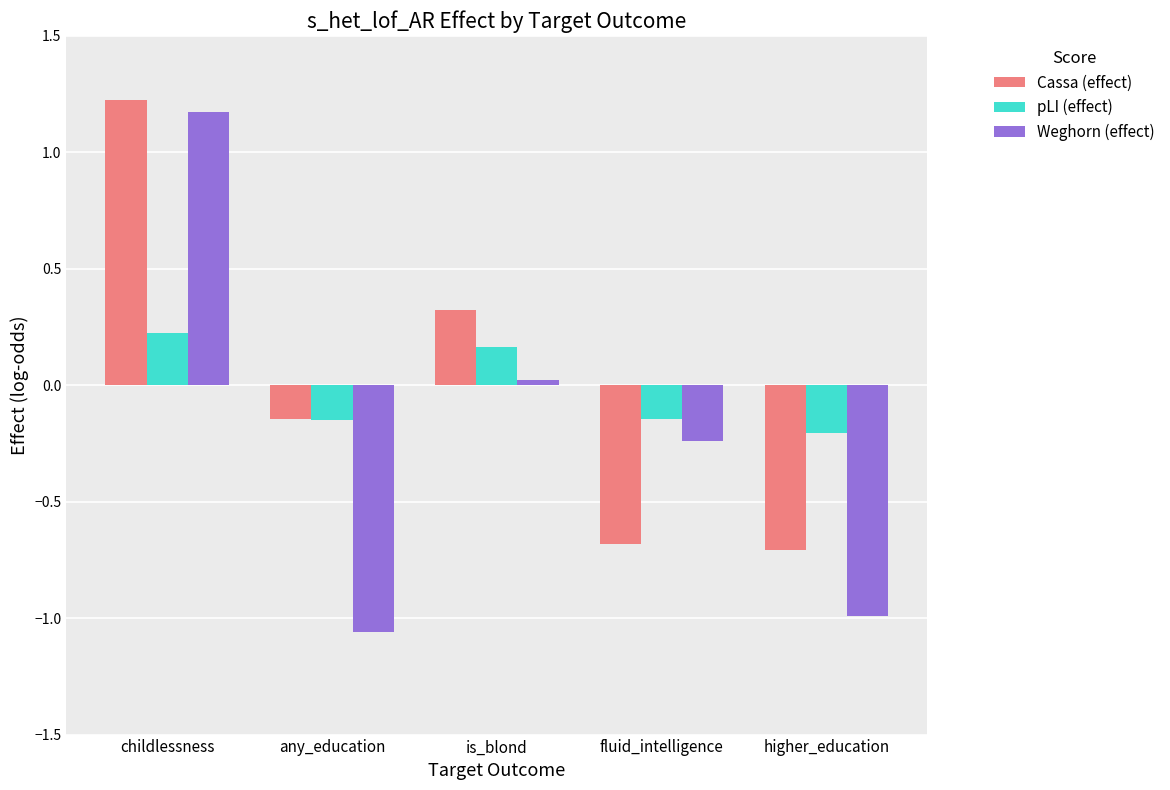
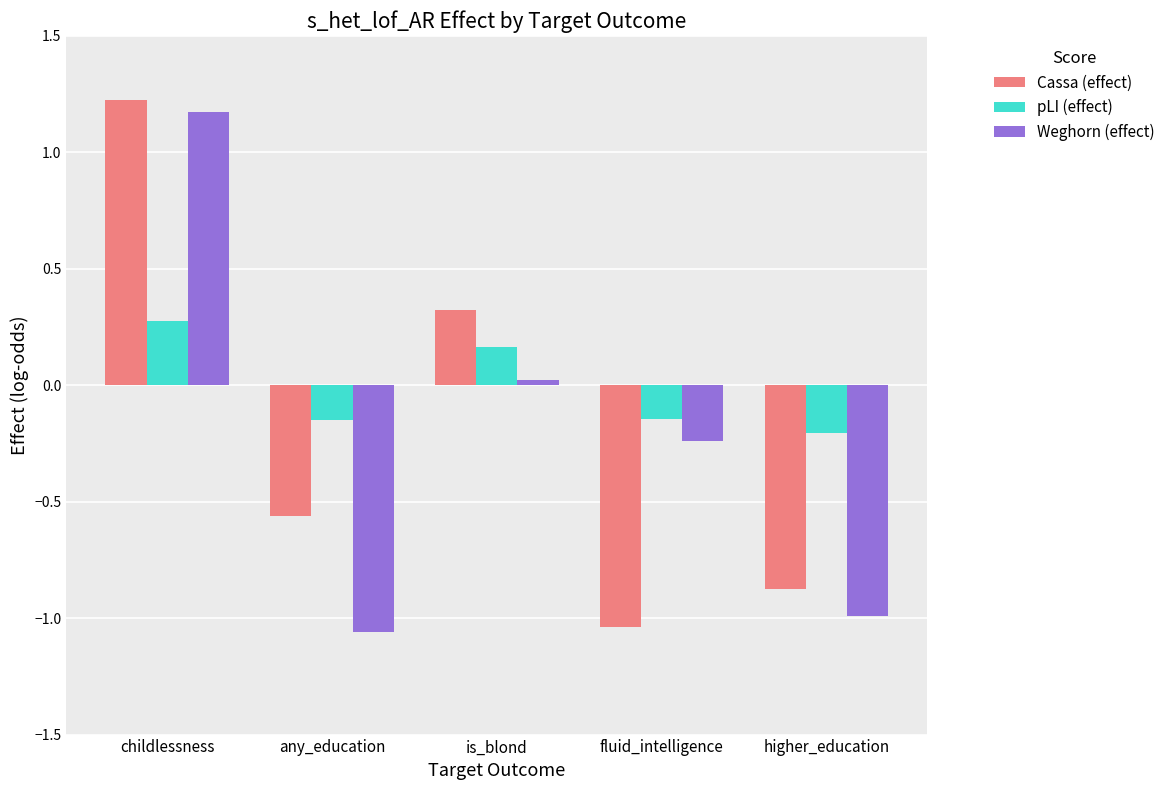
pLI (effect), childlessness: 0.22 -> 0.28
Cassa (effect), any_education: -0.15 -> -0.56
Cassa (effect), fluid_intelligence: -0.68 -> -1.04
Cassa (effect), higher_education: -0.71 -> -0.88
